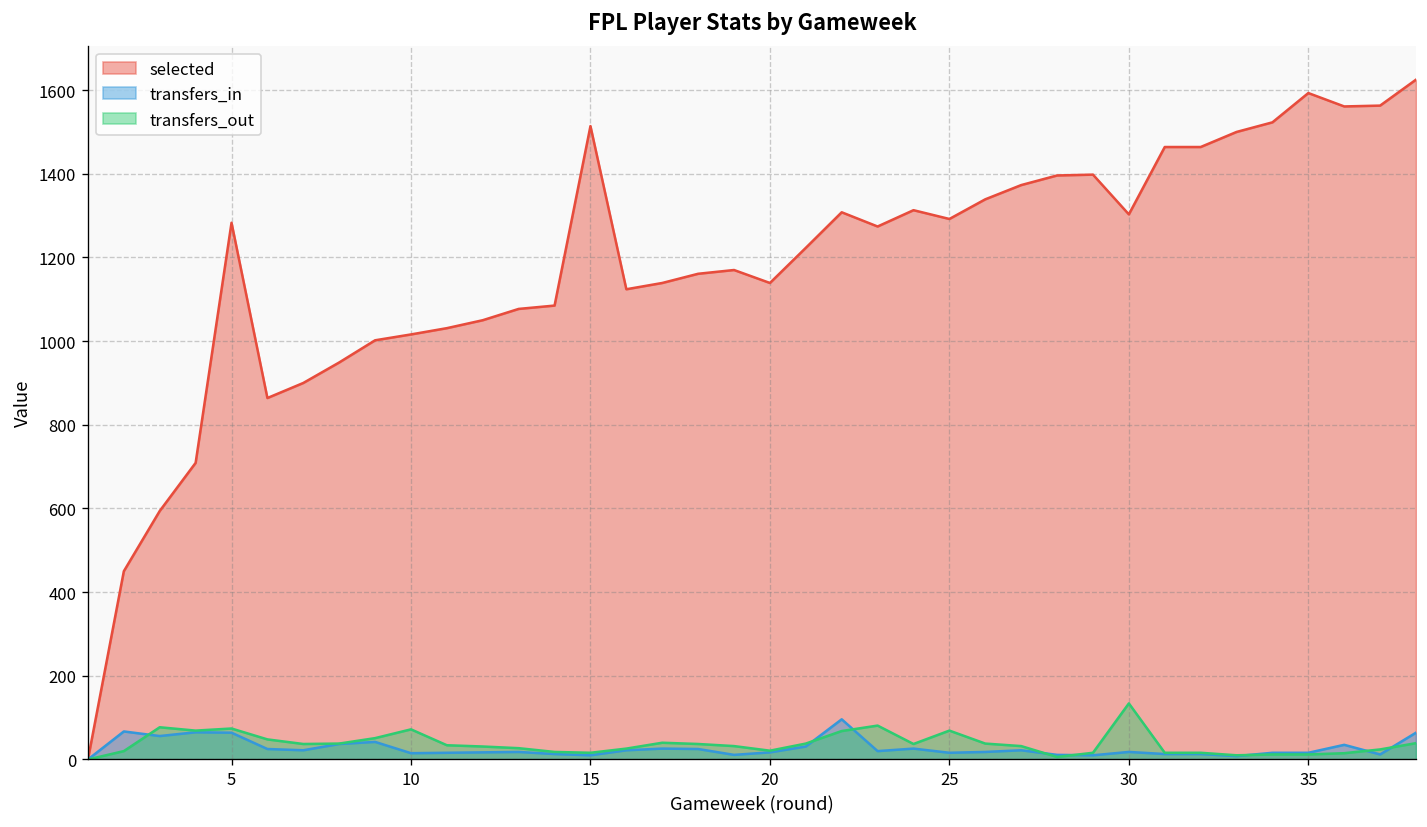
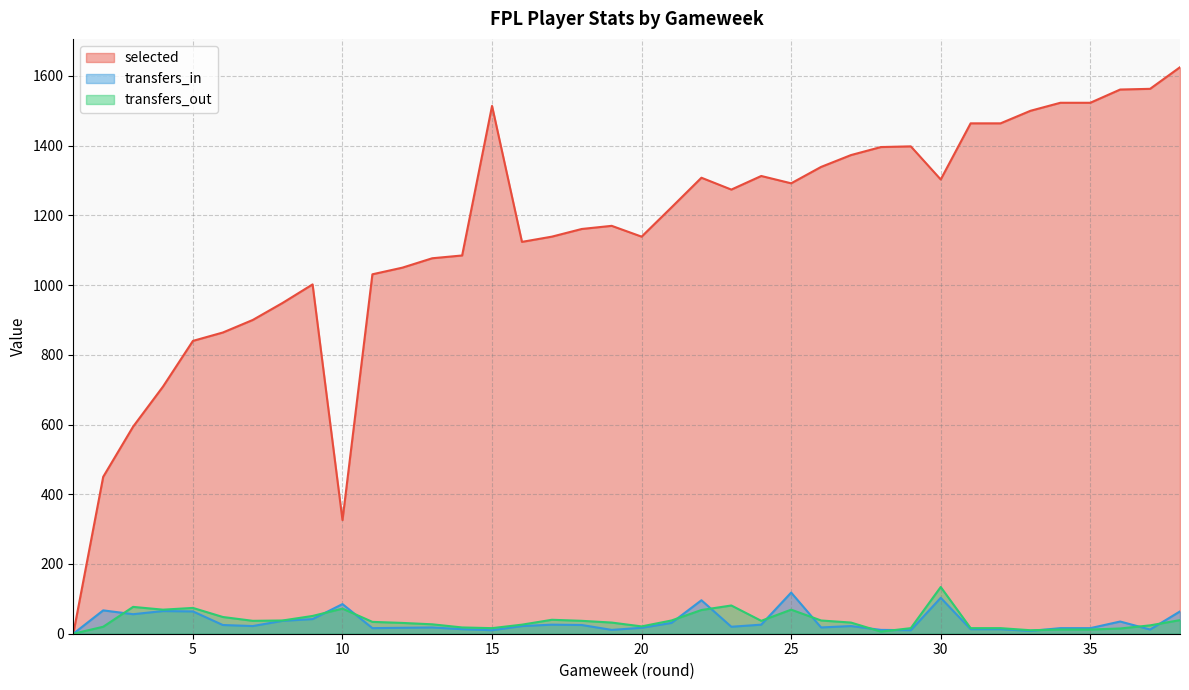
selected, 5: 1280 -> 840
selected, 10: 1020 -> 330
transfers_in, 10: 20 -> 90
transfers_in, 25: 20 -> 120
transfers_in, 30: 20 -> 100
selected, 35: 1590 -> 1520
